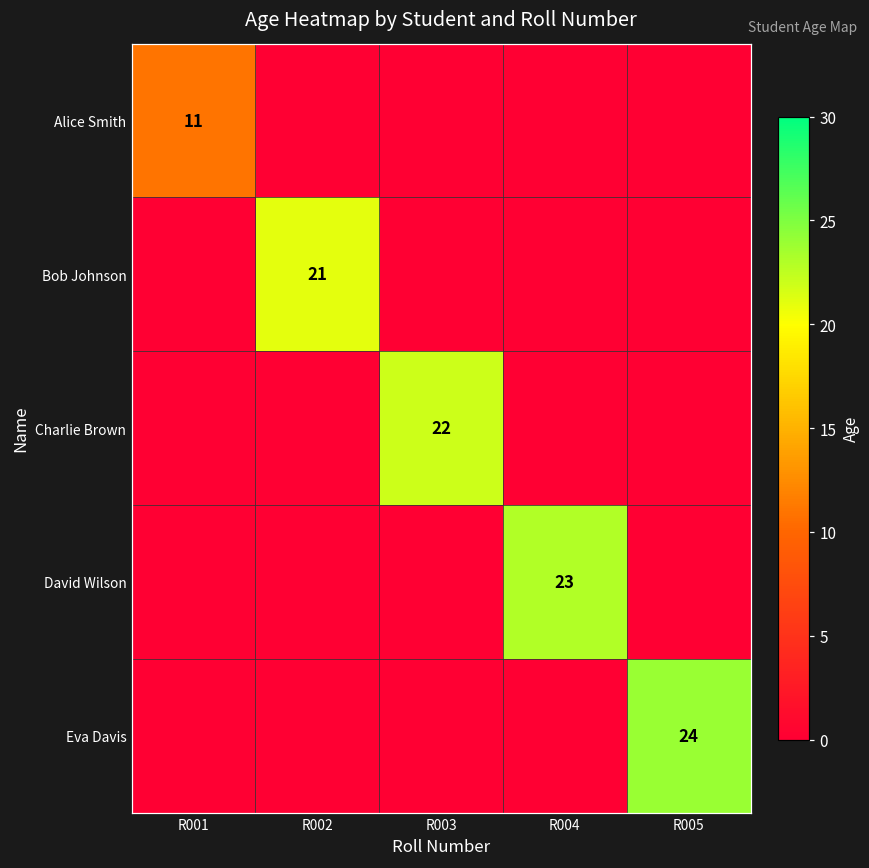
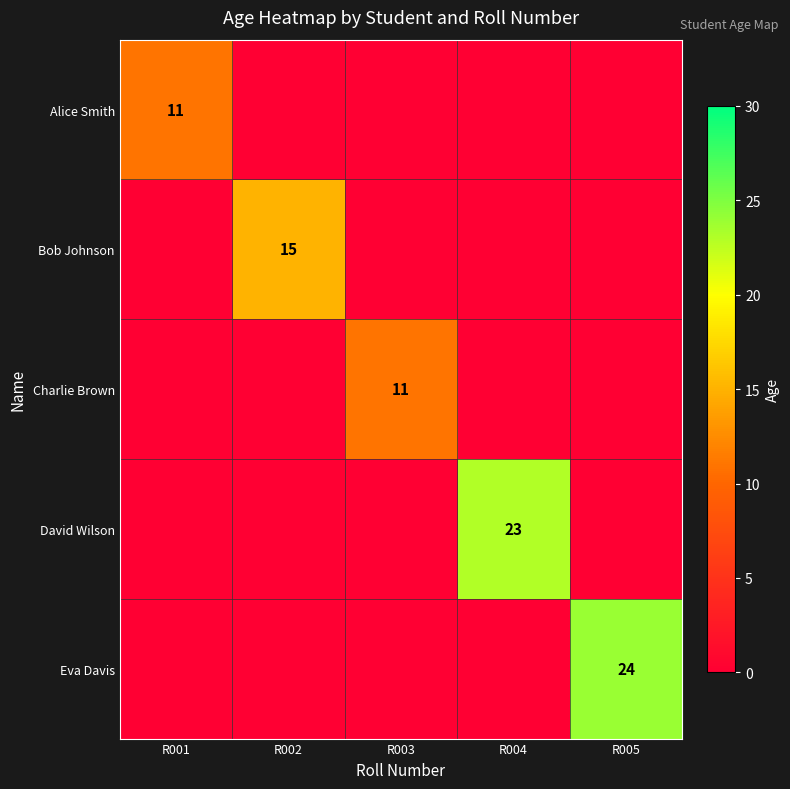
Bob Johnson, R002: 21 -> 15
Charlie Brown, R003: 22 -> 11
